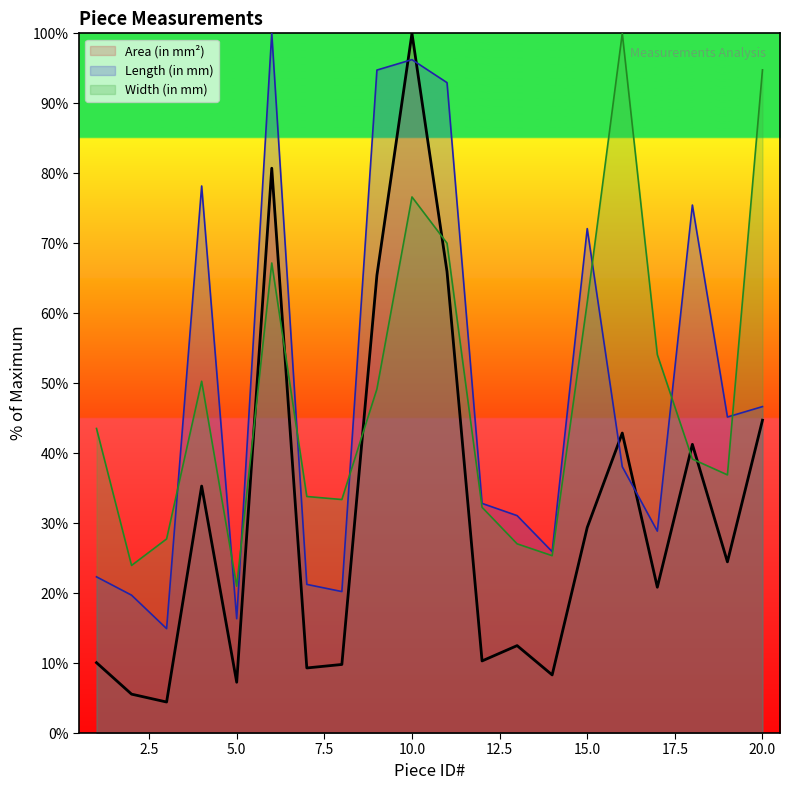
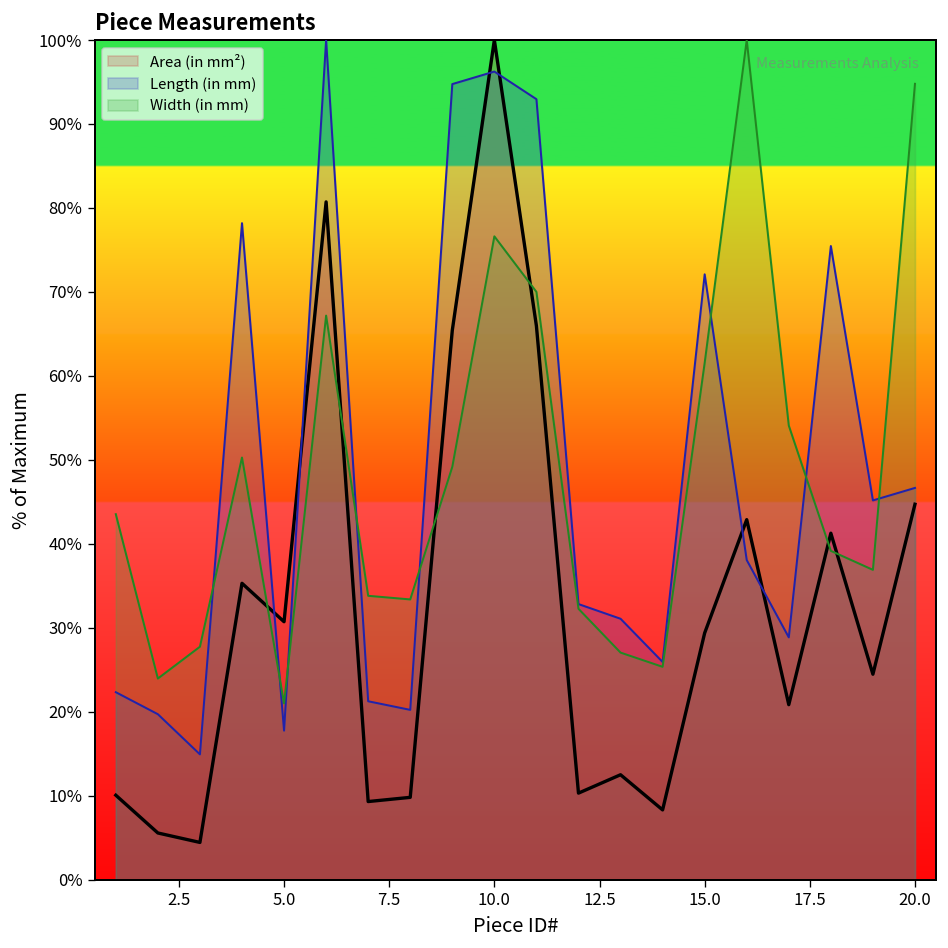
Area (in mm²), 5.0: 7% -> 31%
Length (in mm), 5.0: 16% -> 18%
